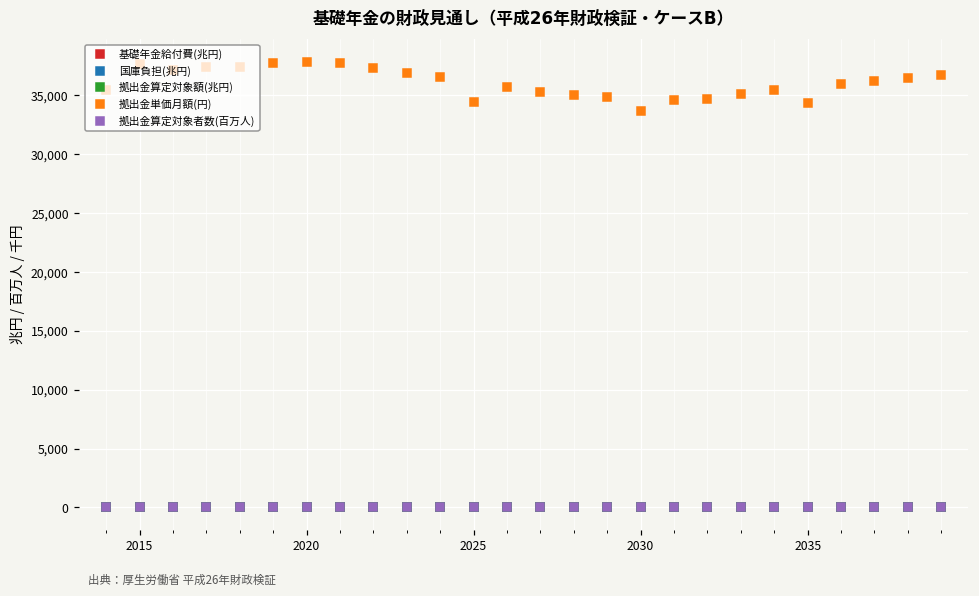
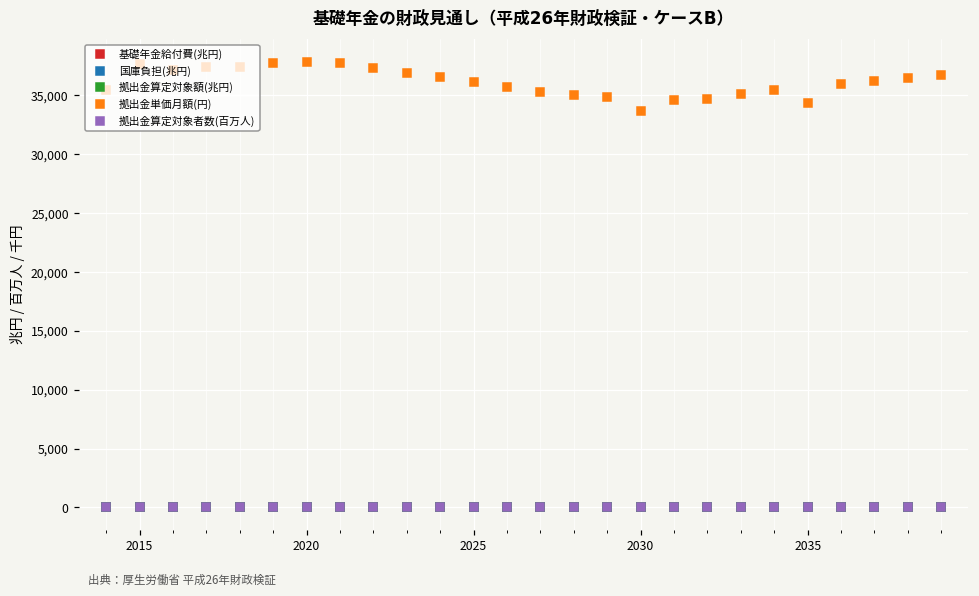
拠出金単価月額(円), 2025: 34,400 -> 36,200
